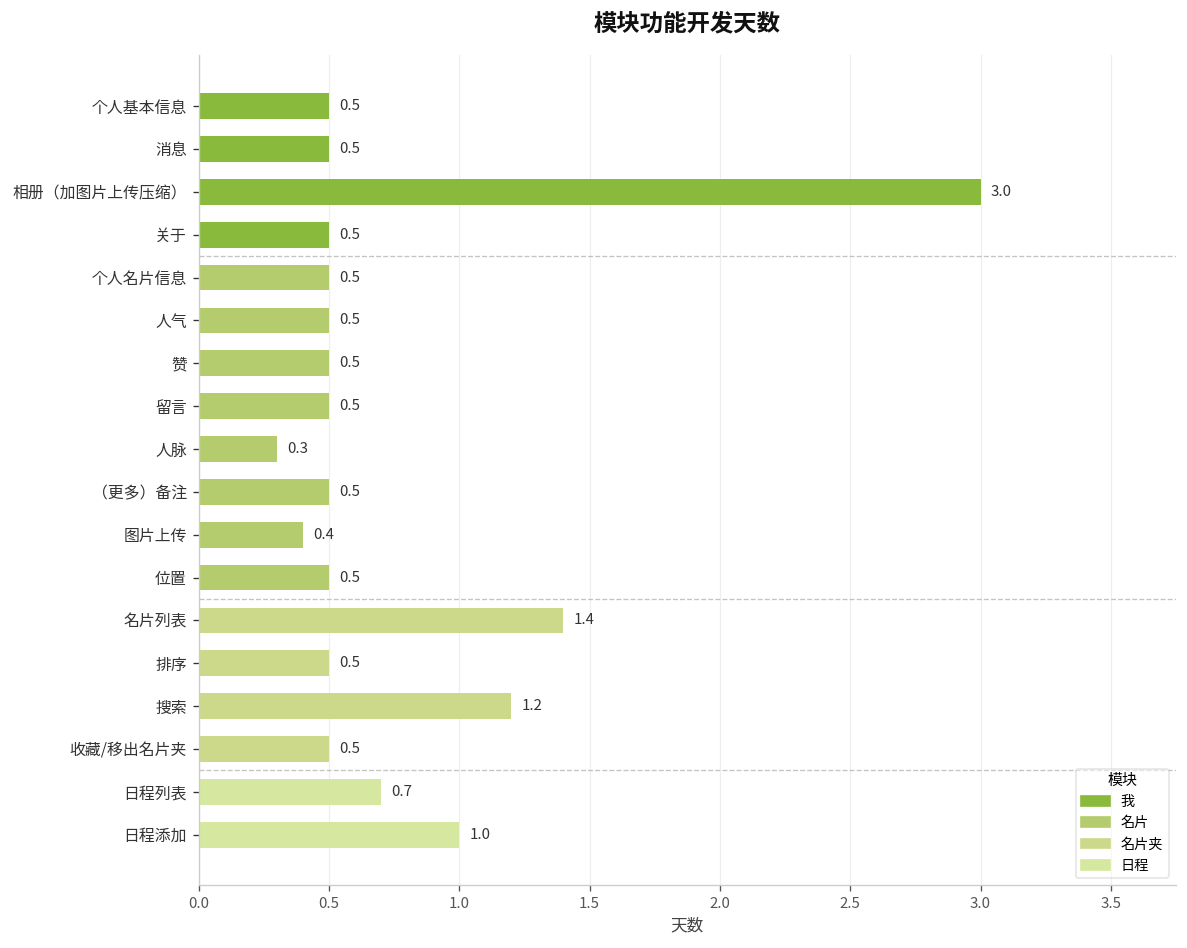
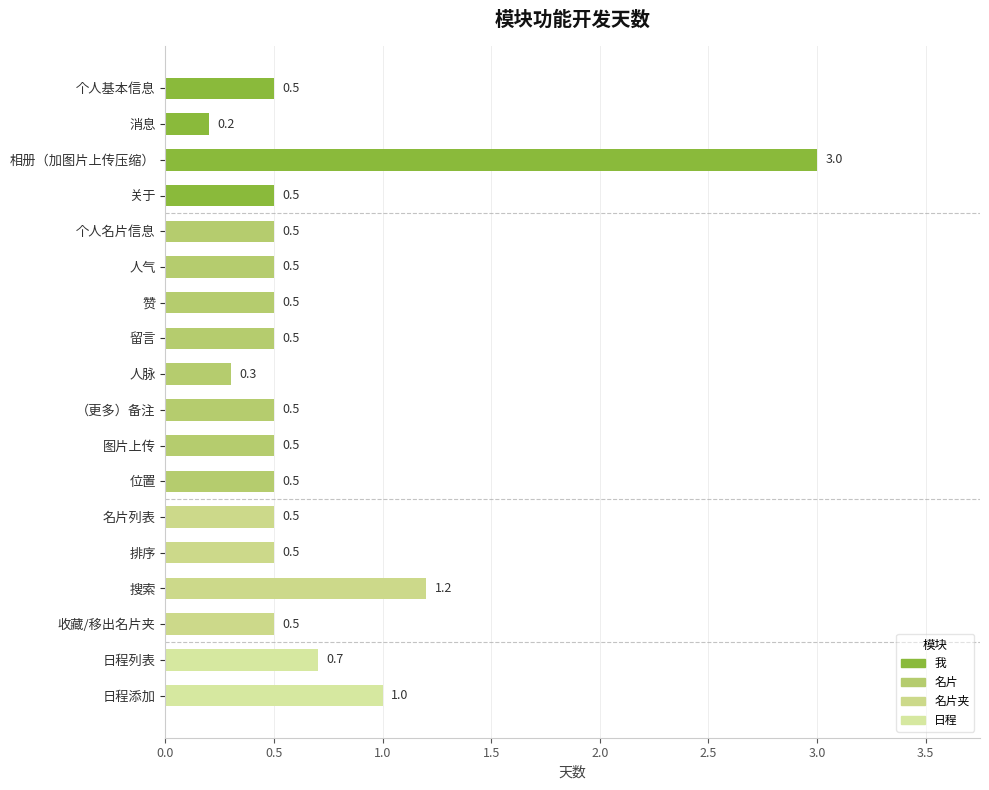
消息: 0.5 -> 0.2
图片上传: 0.4 -> 0.5
名片列表: 1.4 -> 0.5
